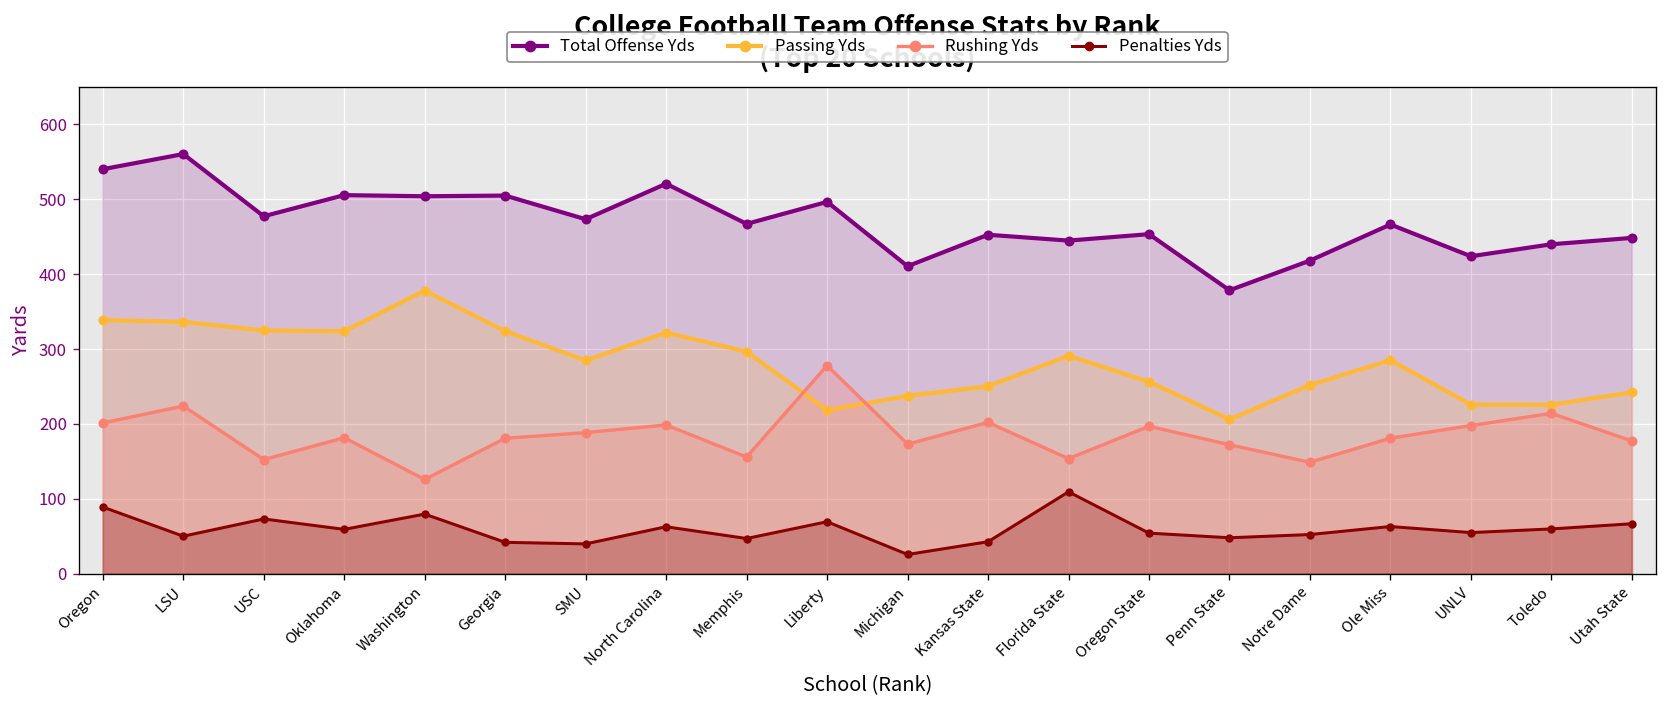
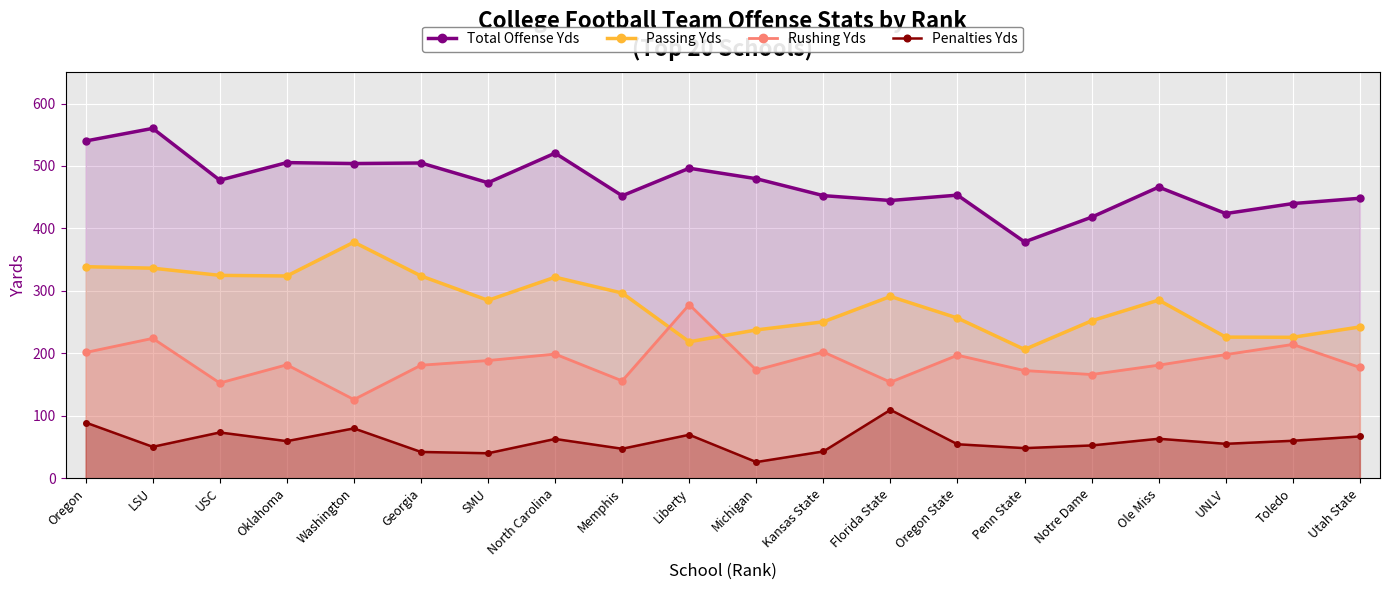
Total Offense Yds, Memphis: 470 -> 450
Total Offense Yds, Michigan: 410 -> 480
Rushing Yds, Notre Dame: 150 -> 170
